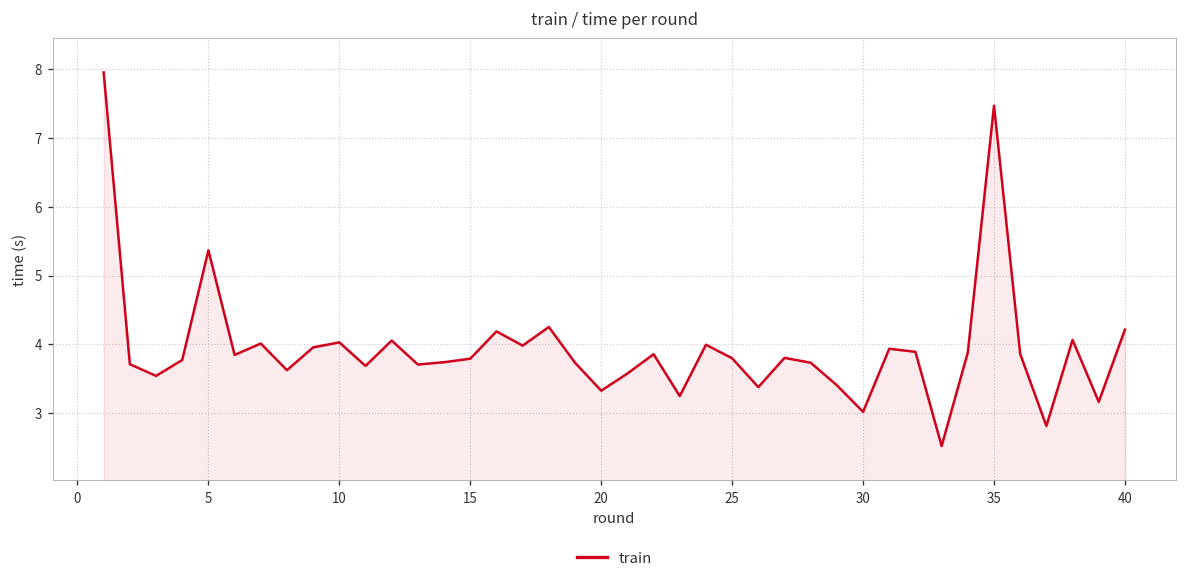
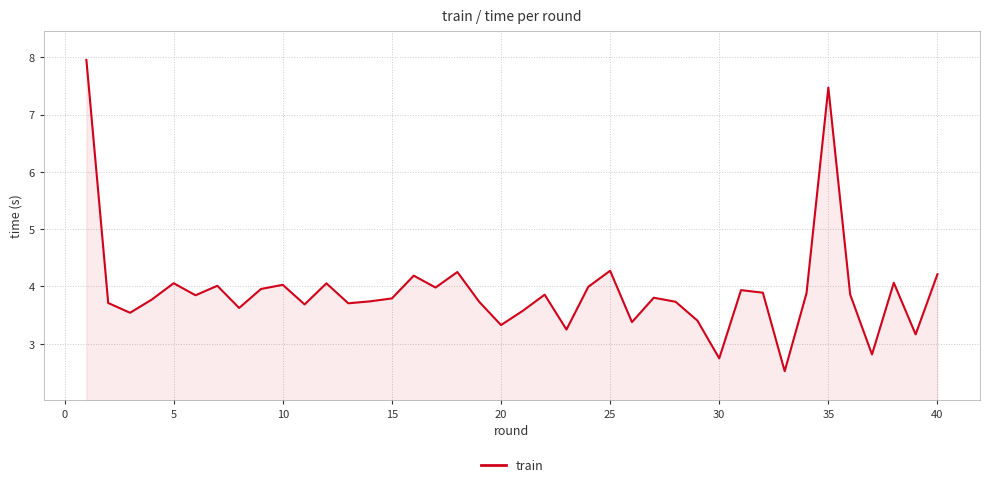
5: 5.4 -> 4.1
25: 3.8 -> 4.3
30: 3.0 -> 2.7
